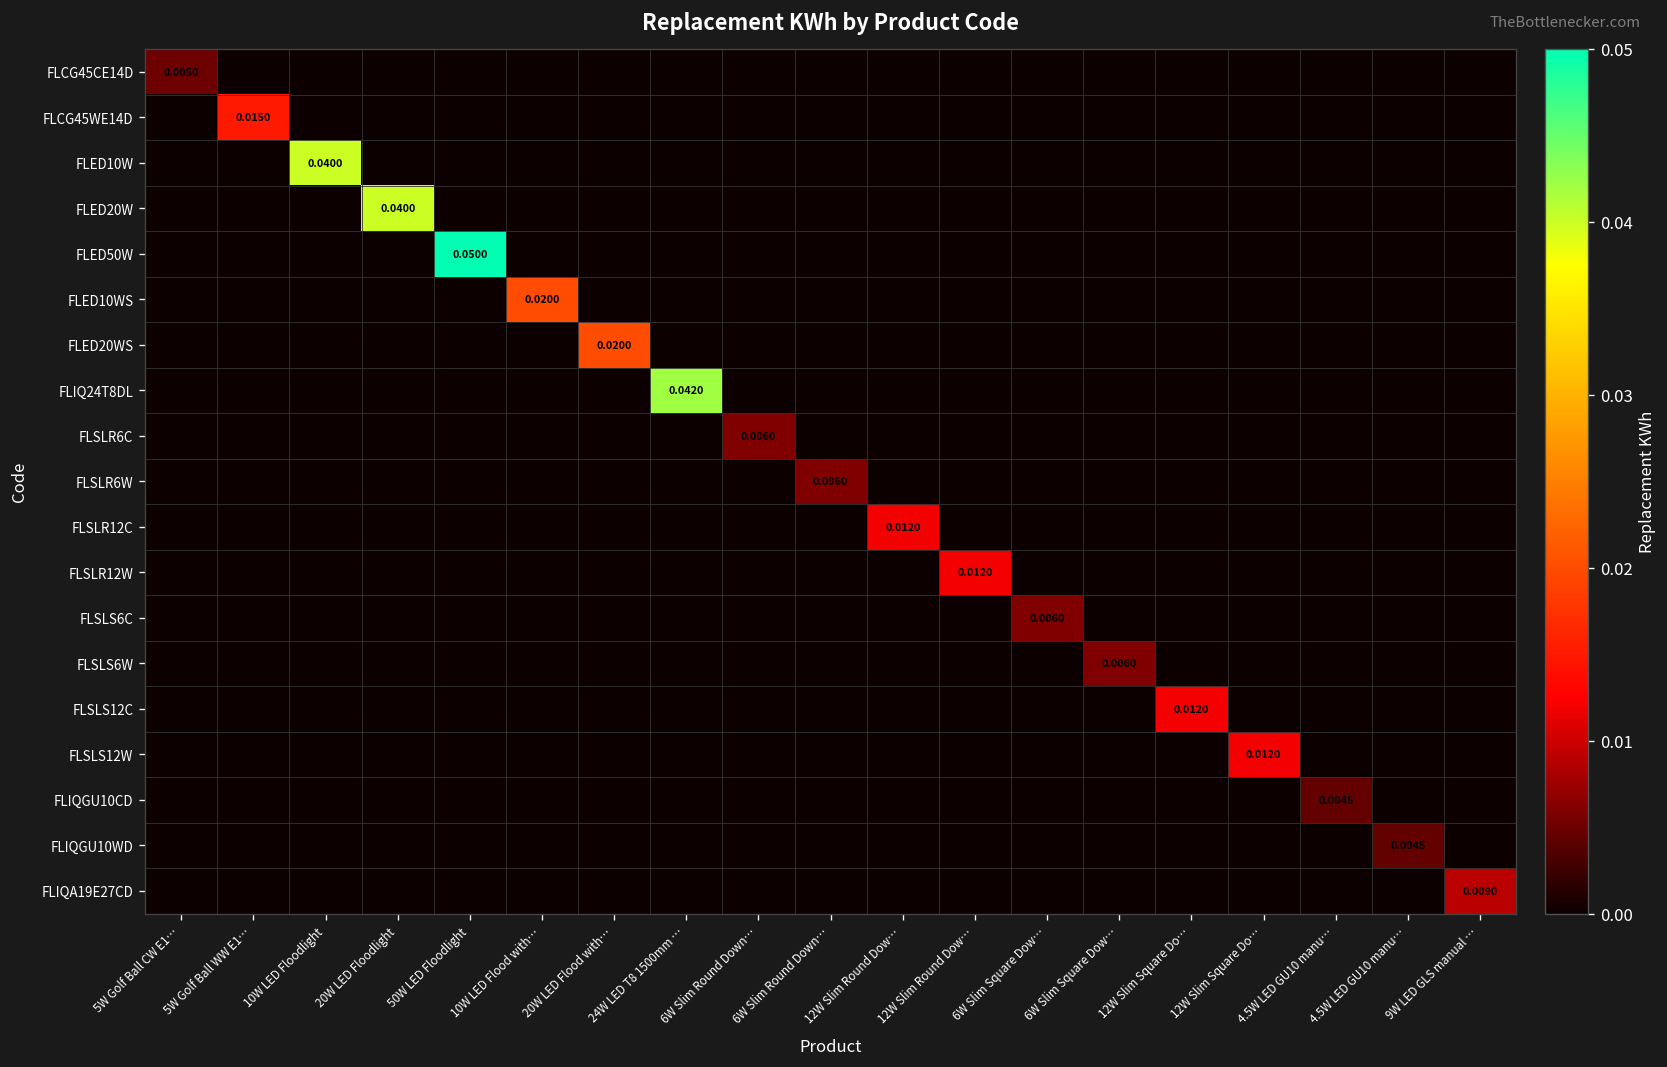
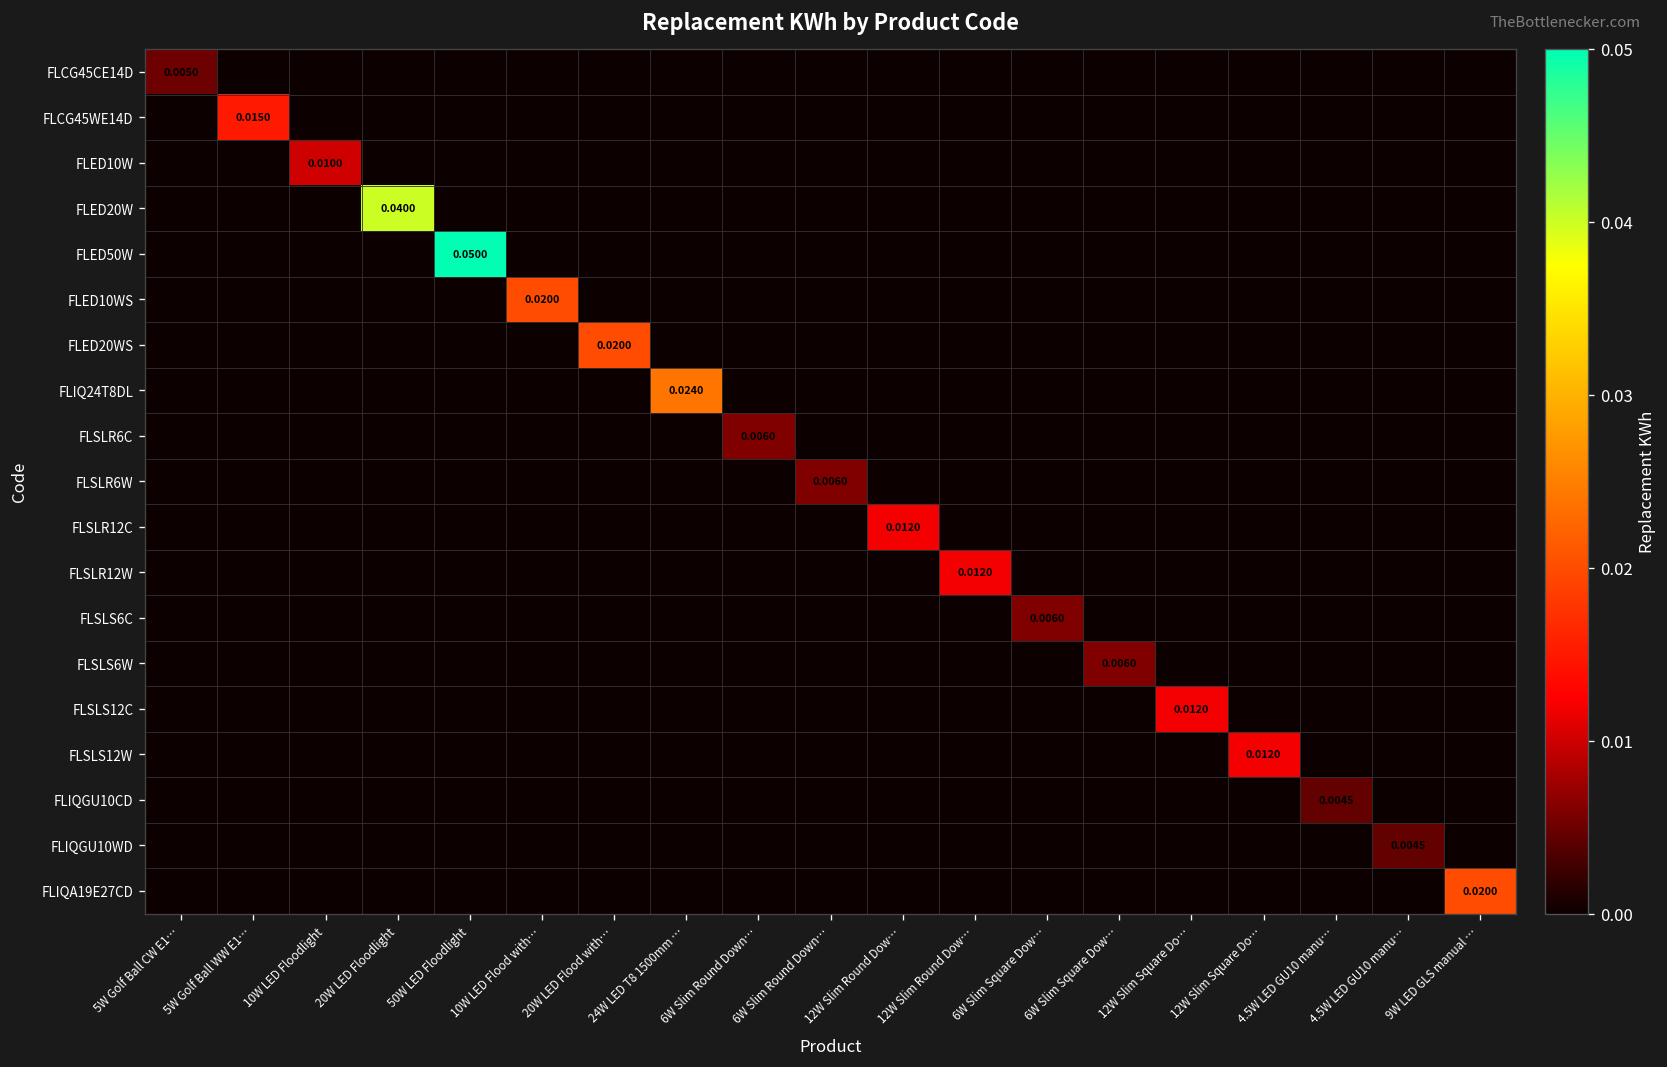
FLED10W, 10W LED Floodlight: 0.0400 -> 0.0100
FLIQ24T8DL, 24W LED T8 1500mm …: 0.0420 -> 0.0240
FLIQA19E27CD, 9W LED GLS manual …: 0.0090 -> 0.0200
